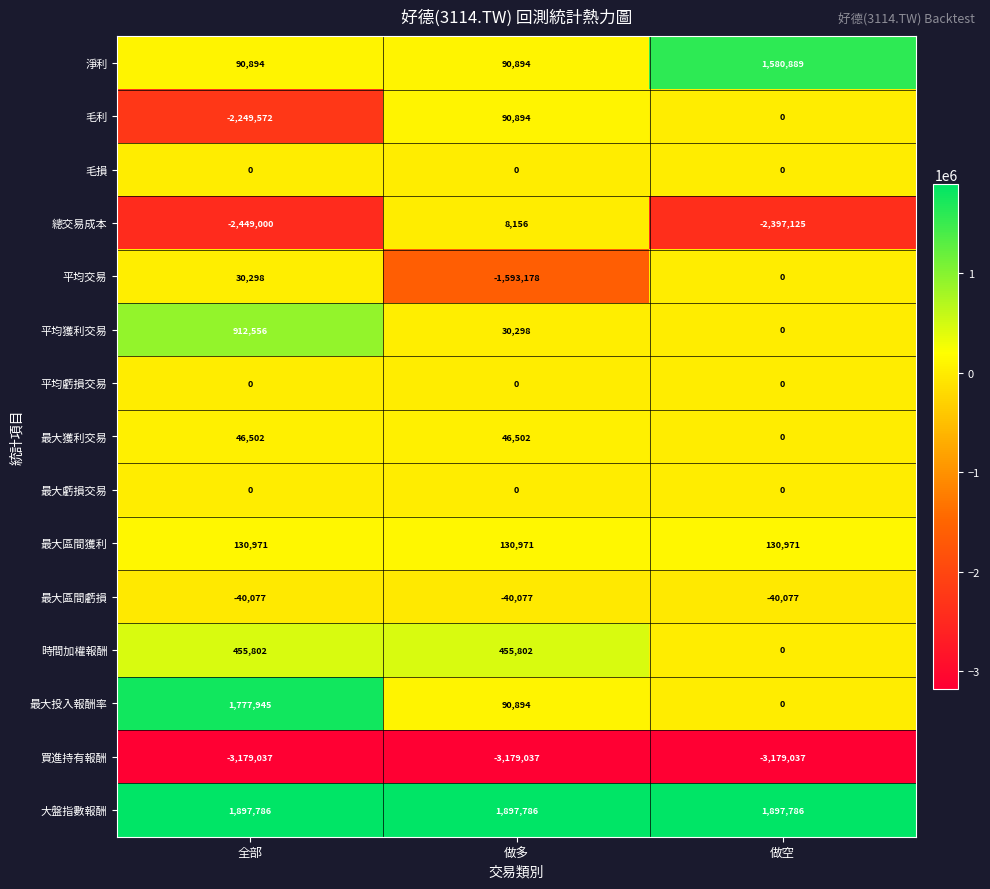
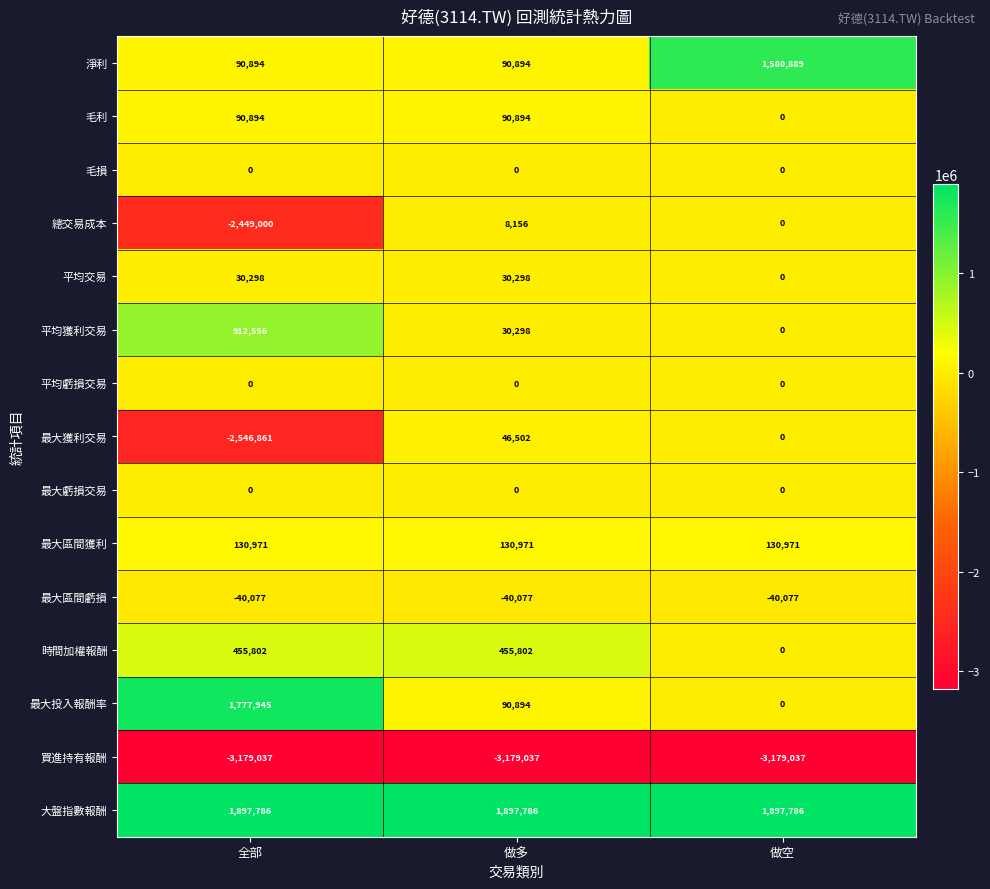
毛利, 全部: -2,249,572 -> 90,894
總交易成本, 做空: -2,397,125 -> 0
平均交易, 做多: -1,593,178 -> 30,298
最大獲利交易, 全部: 46,502 -> -2,546,861
